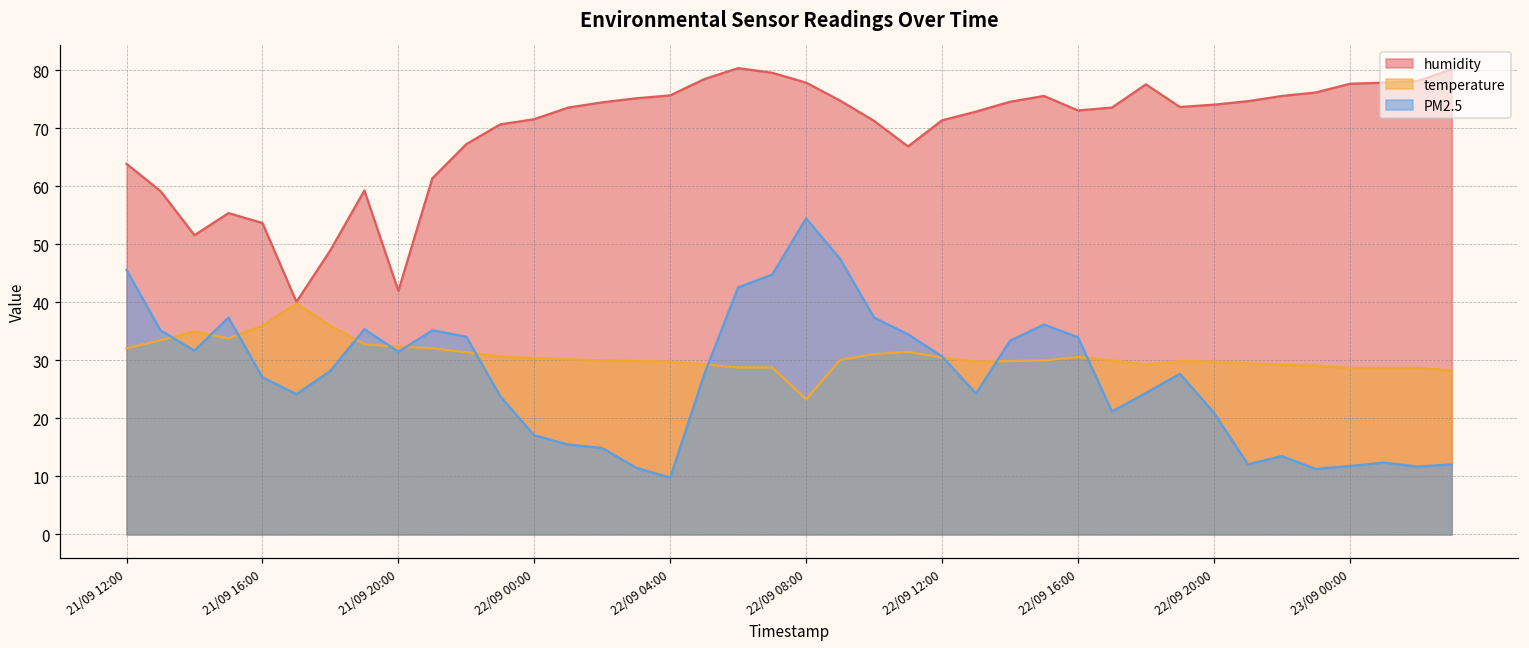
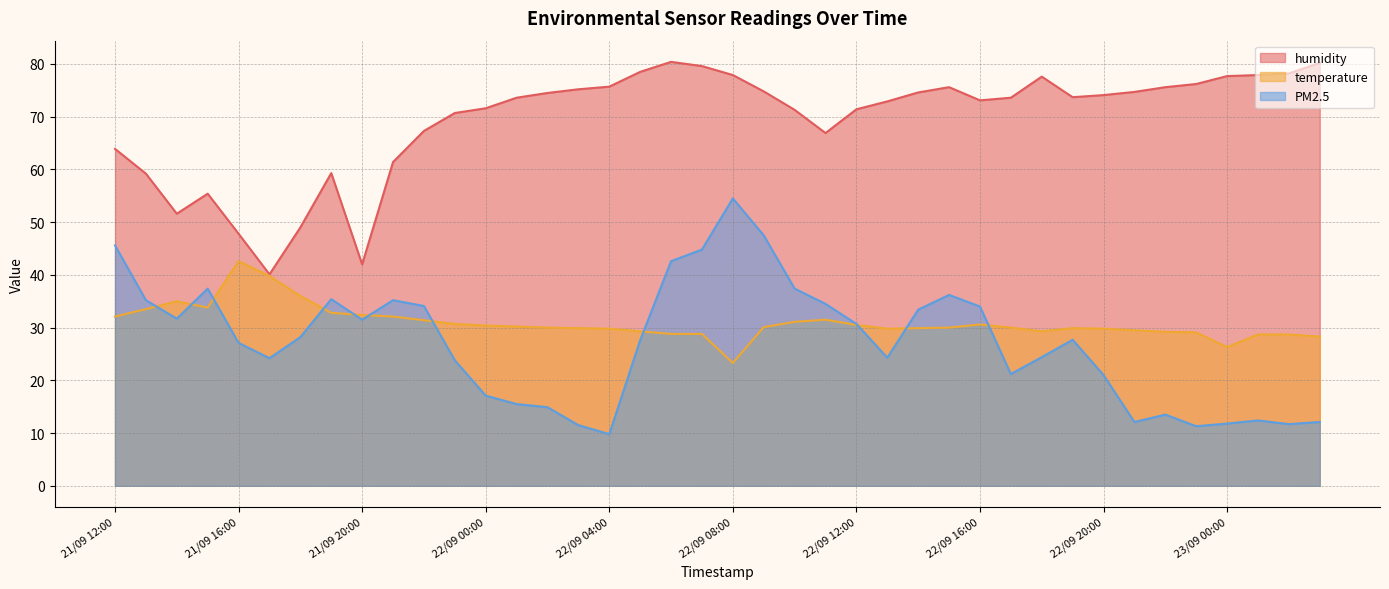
humidity, 21/09 16:00: 54 -> 48
temperature, 21/09 16:00: 36 -> 43
temperature, 23/09 00:00: 29 -> 26
